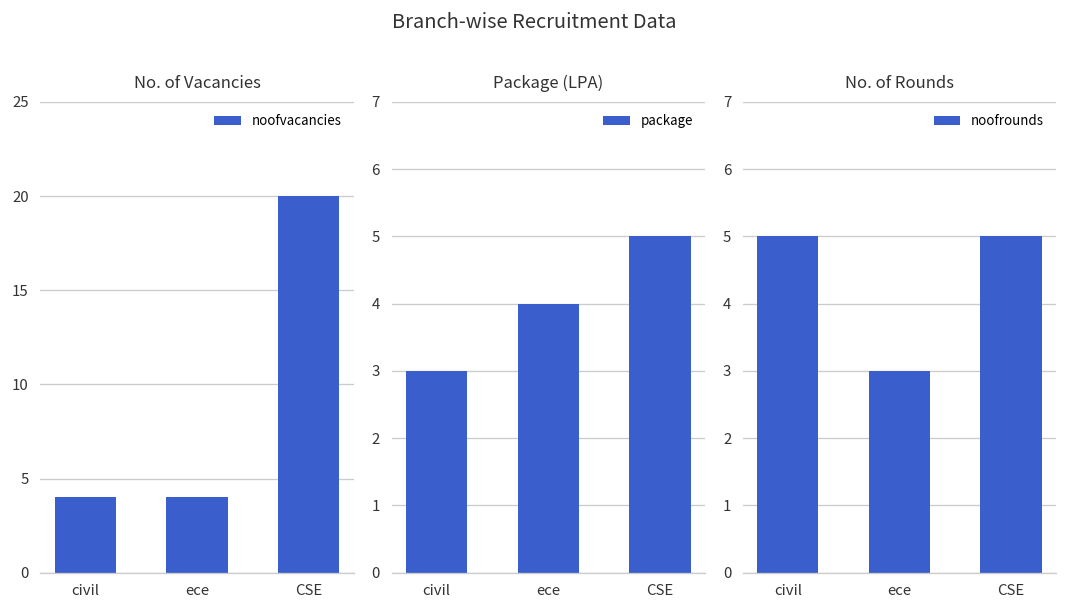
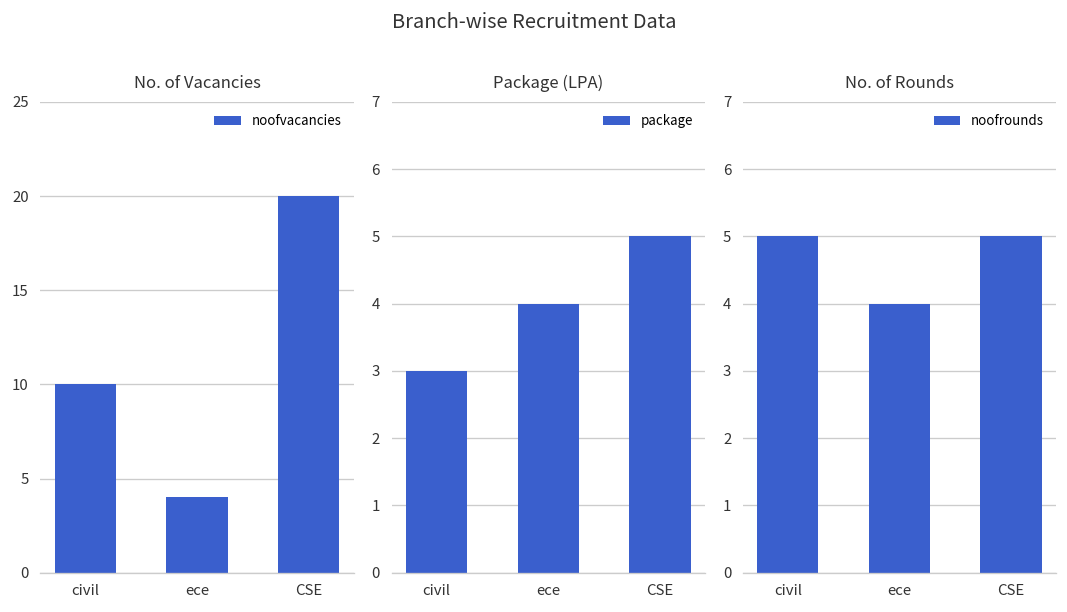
No. of Vacancies, civil: 4 -> 10
No. of Rounds, ece: 3 -> 4
